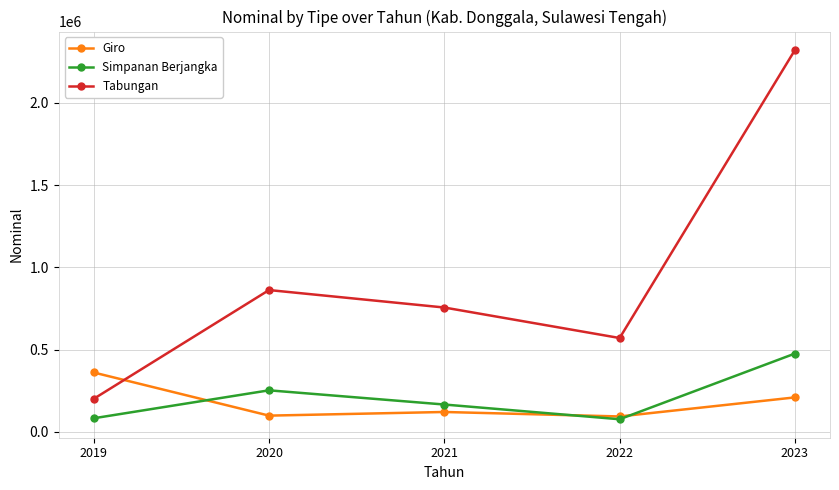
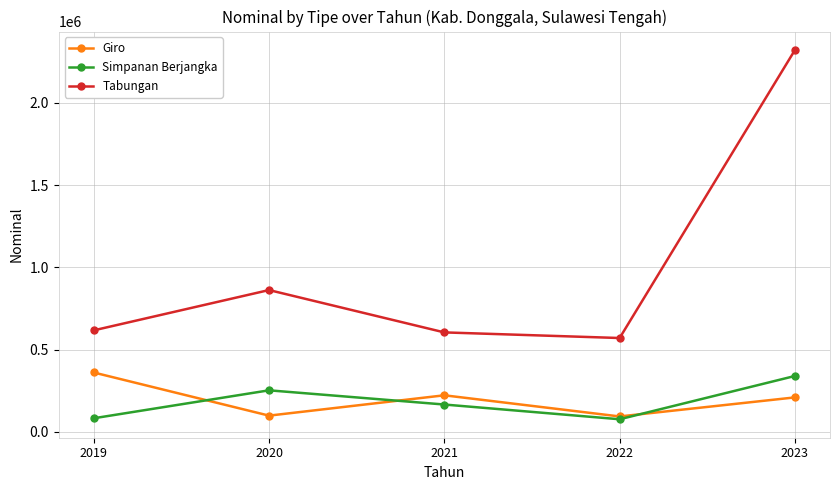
Tabungan, 2019: 200000 -> 620000
Giro, 2021: 120000 -> 220000
Tabungan, 2021: 760000 -> 610000
Simpanan Berjangka, 2023: 480000 -> 340000
